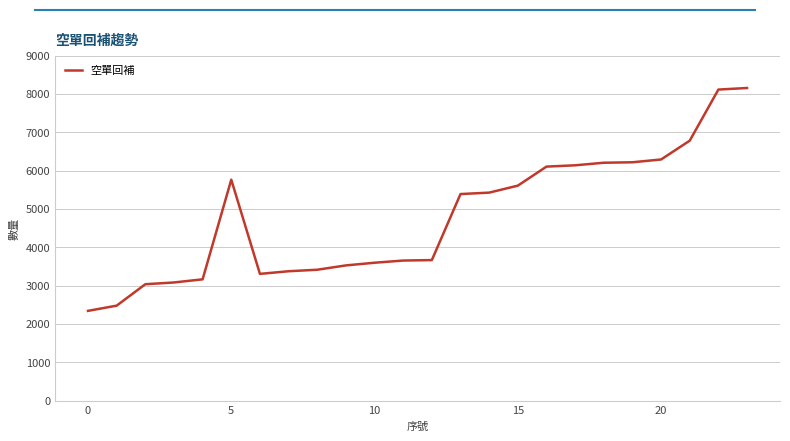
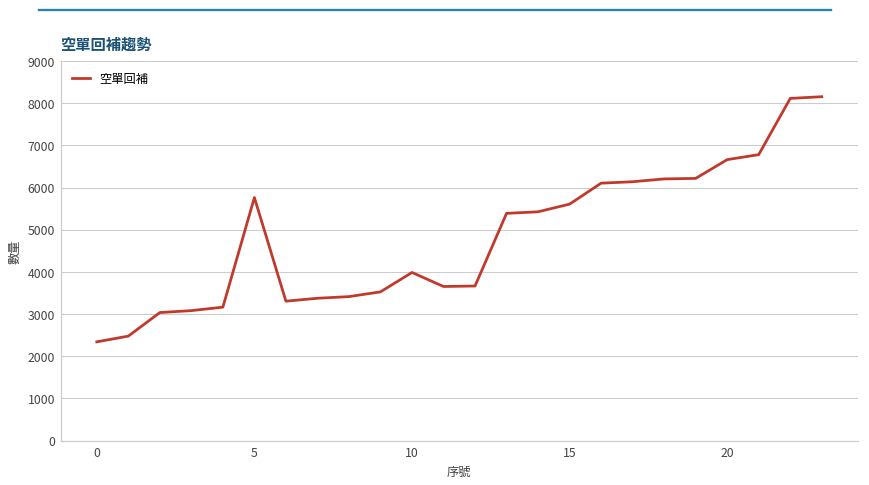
10: 3600 -> 4000
20: 6300 -> 6700
